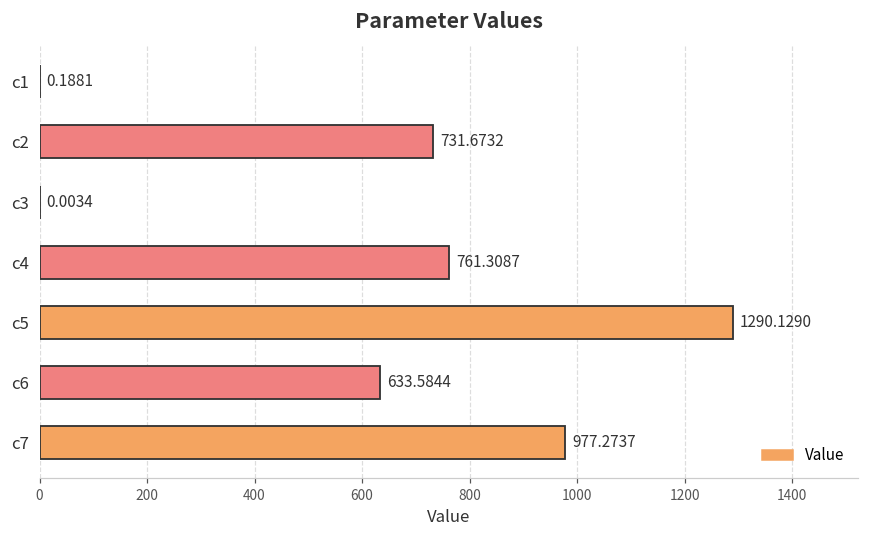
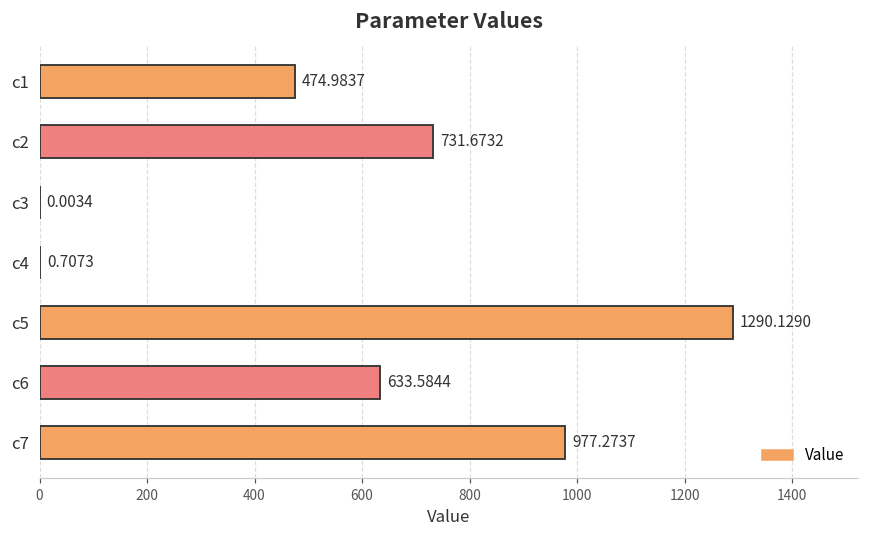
c1: 0.1881 -> 474.9837
c4: 761.3087 -> 0.7073
